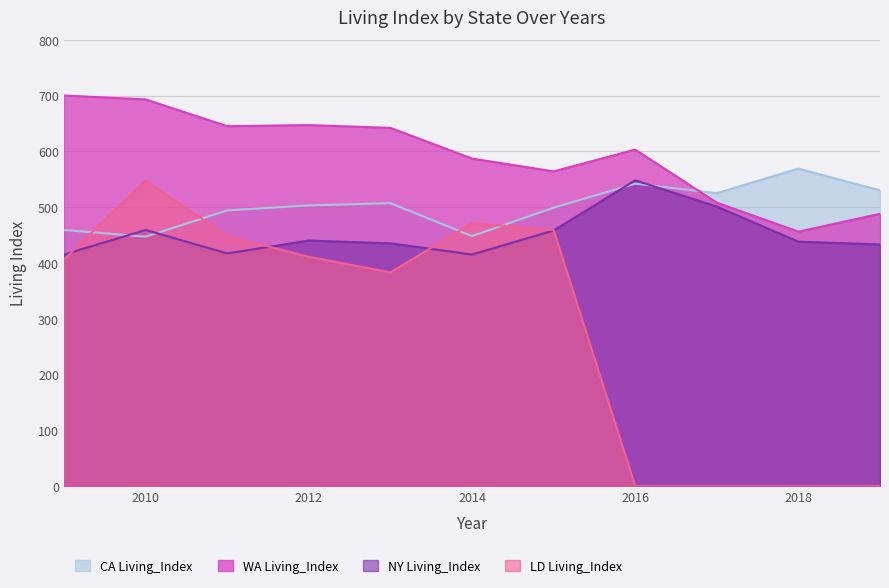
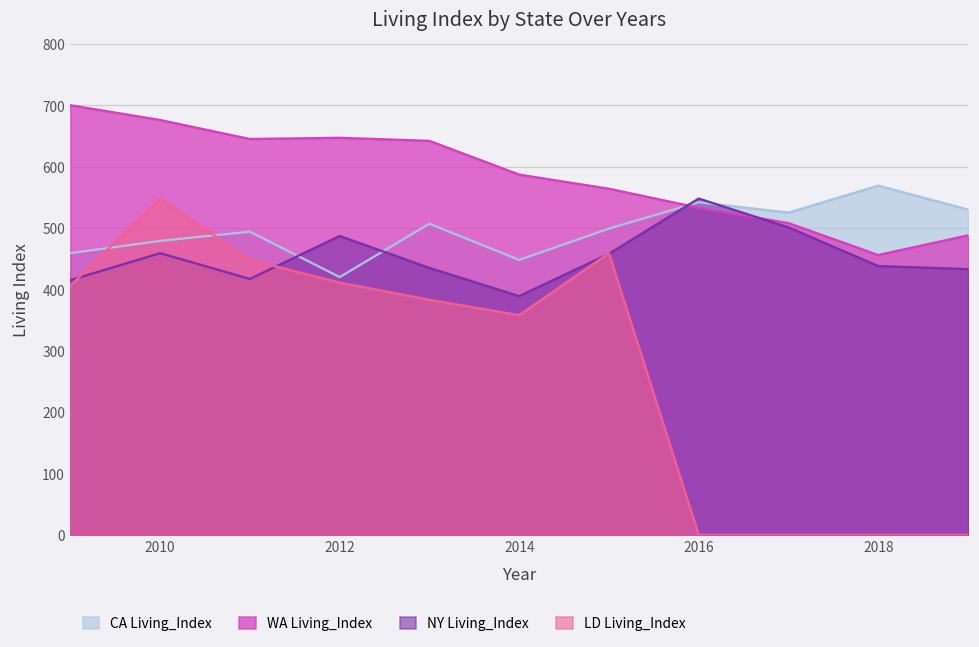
CA Living_Index, 2010: 450 -> 480
WA Living_Index, 2010: 690 -> 680
CA Living_Index, 2012: 500 -> 420
NY Living_Index, 2012: 440 -> 490
NY Living_Index, 2014: 420 -> 390
LD Living_Index, 2014: 470 -> 360
WA Living_Index, 2016: 600 -> 530
